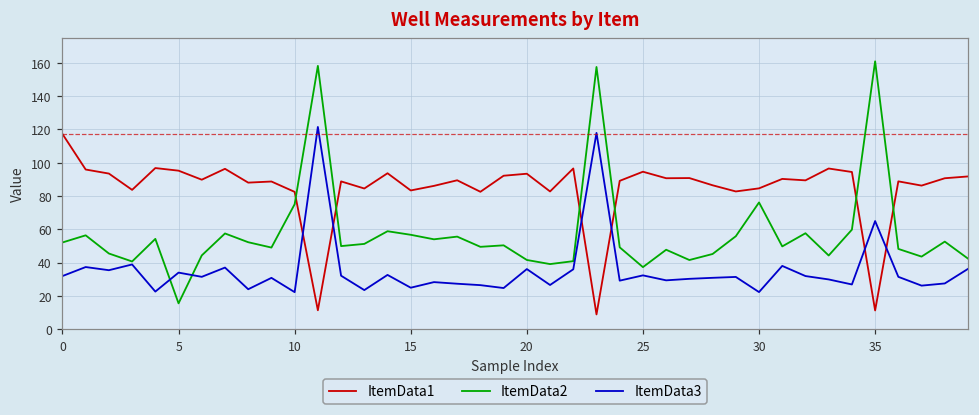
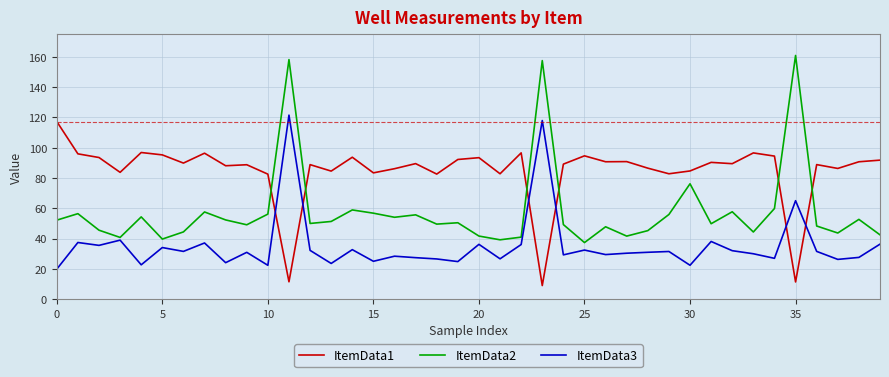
ItemData3, 0: 32 -> 20
ItemData2, 5: 16 -> 40
ItemData2, 10: 75 -> 56
